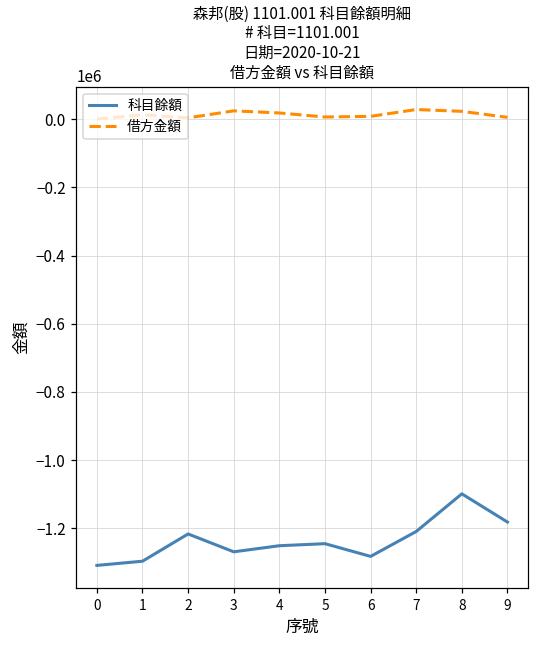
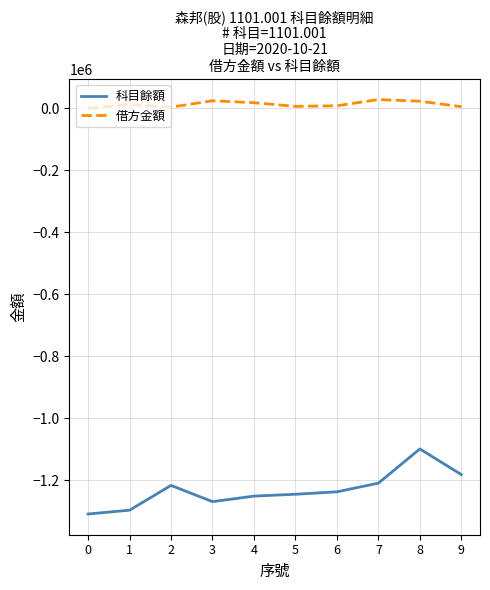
科目餘額, 6: -1280000 -> -1240000
